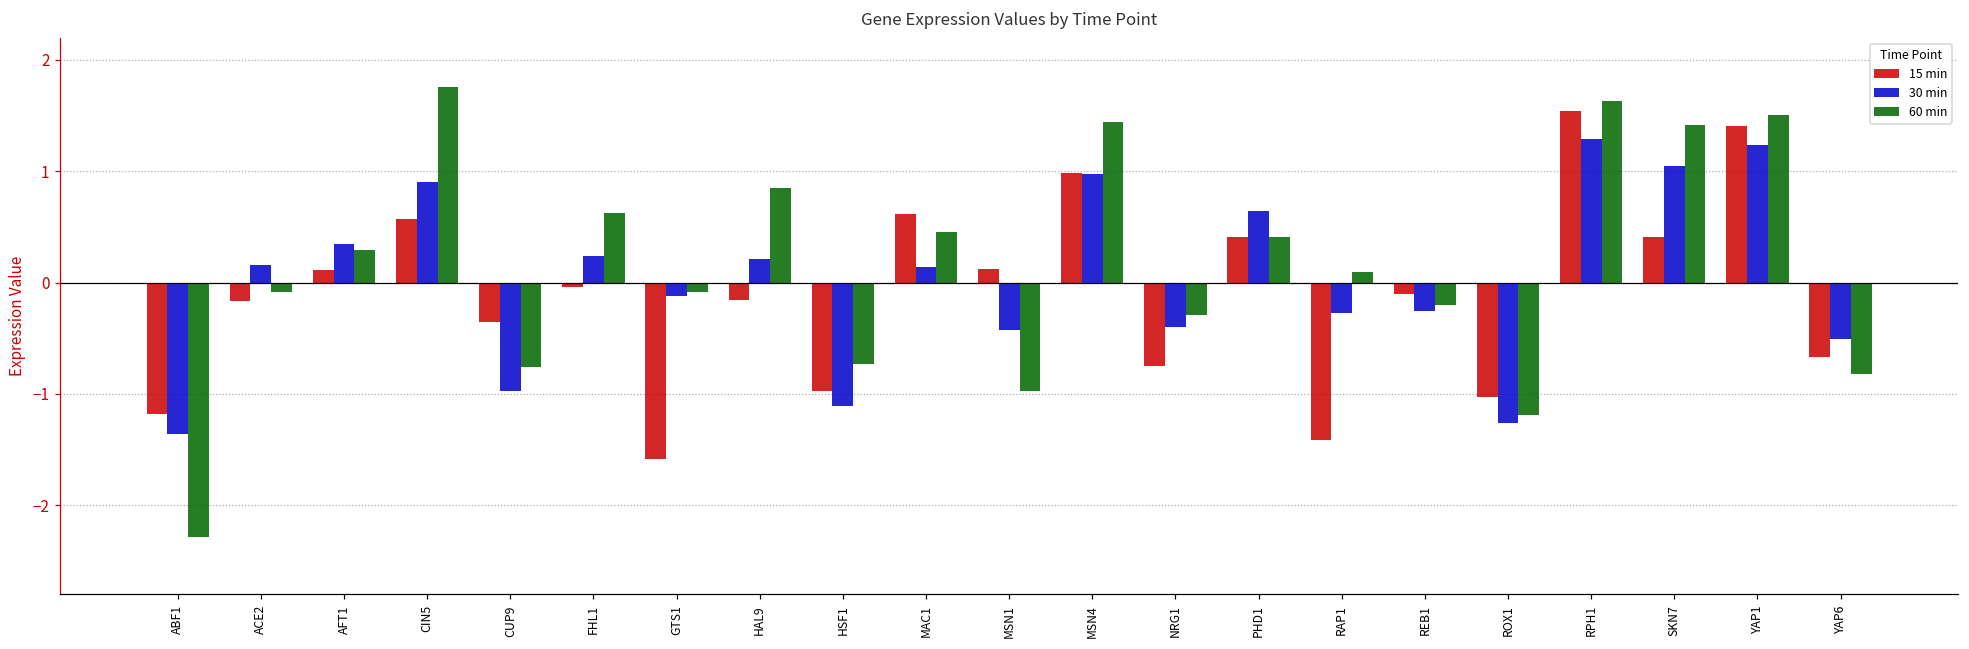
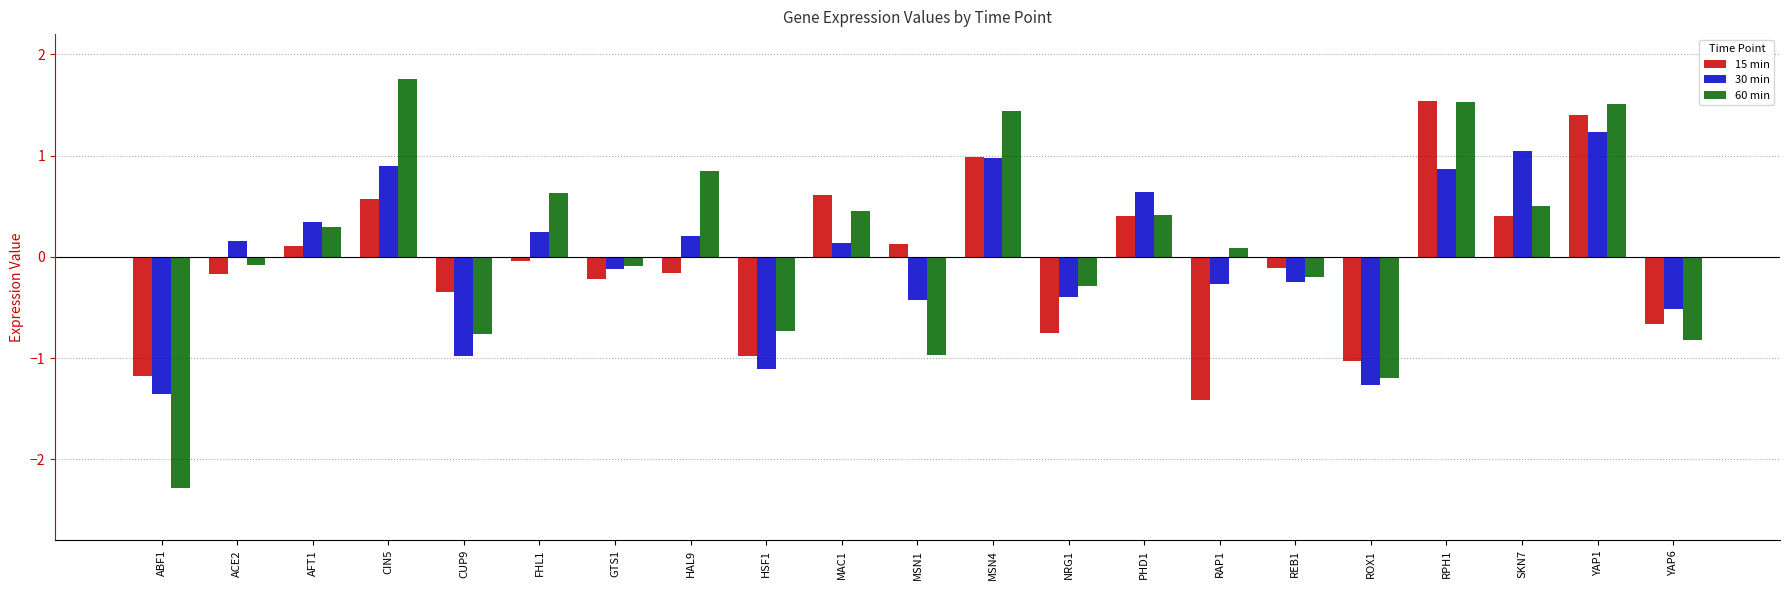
15 min, GTS1: -1.58 -> -0.22
30 min, RPH1: 1.29 -> 0.87
60 min, RPH1: 1.63 -> 1.53
60 min, SKN7: 1.42 -> 0.50
